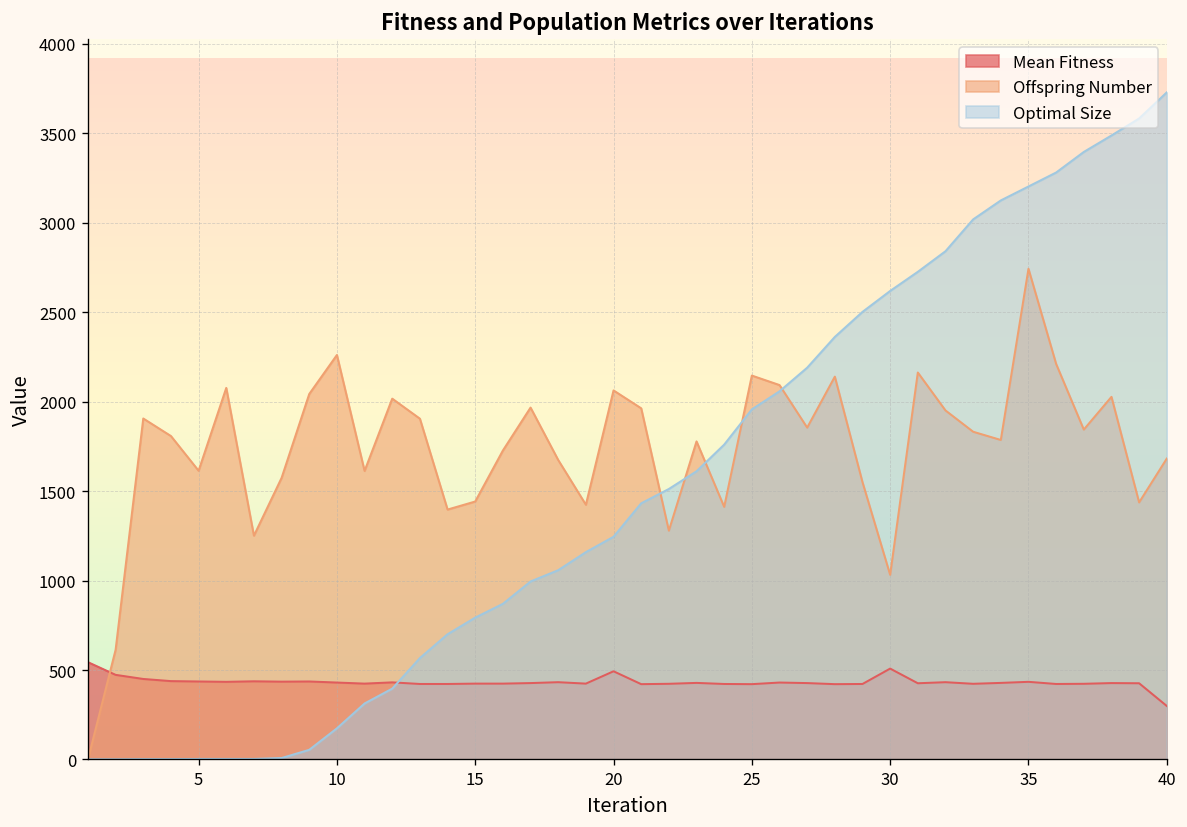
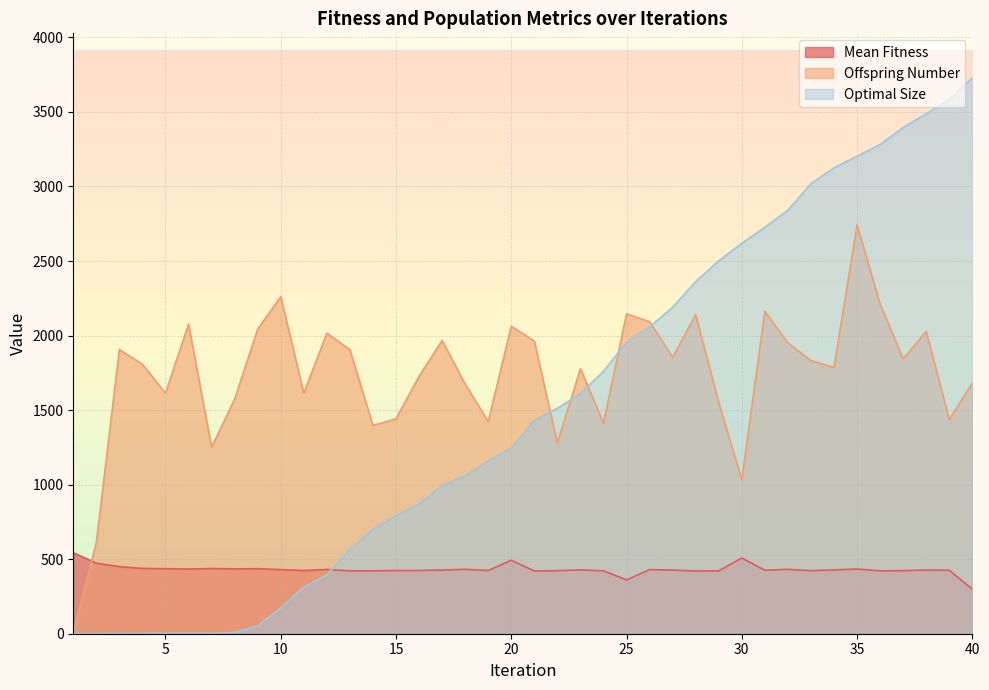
Mean Fitness, 25: 420 -> 360
